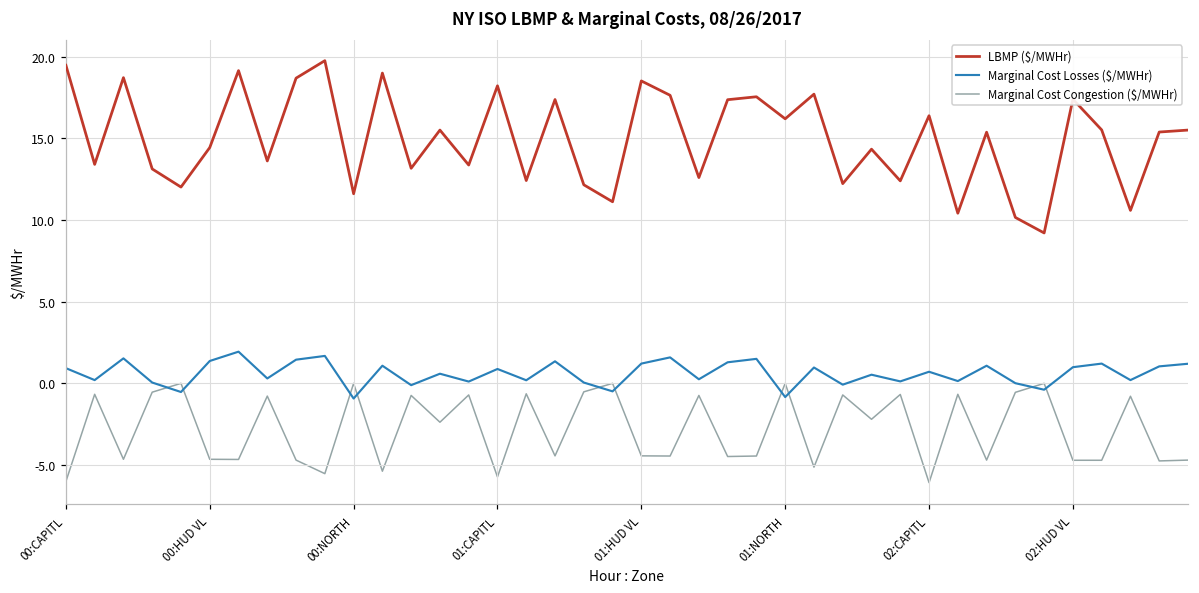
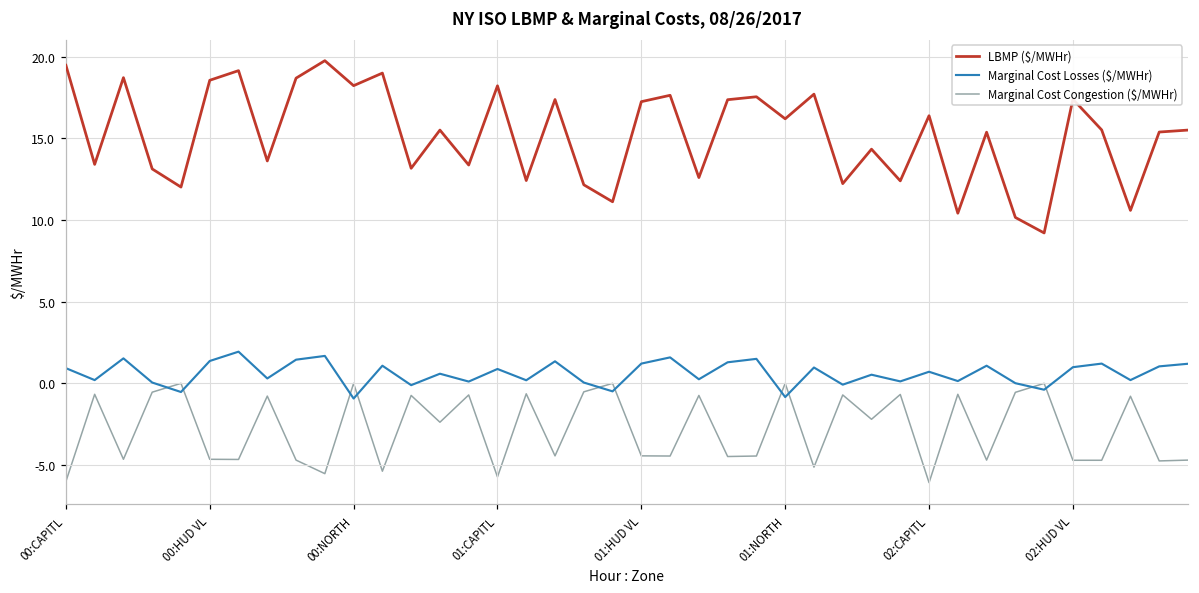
LBMP ($/MWHr), 00:HUD VL: 14.4 -> 18.6
LBMP ($/MWHr), 00:NORTH: 11.6 -> 18.2
LBMP ($/MWHr), 01:HUD VL: 18.5 -> 17.3
